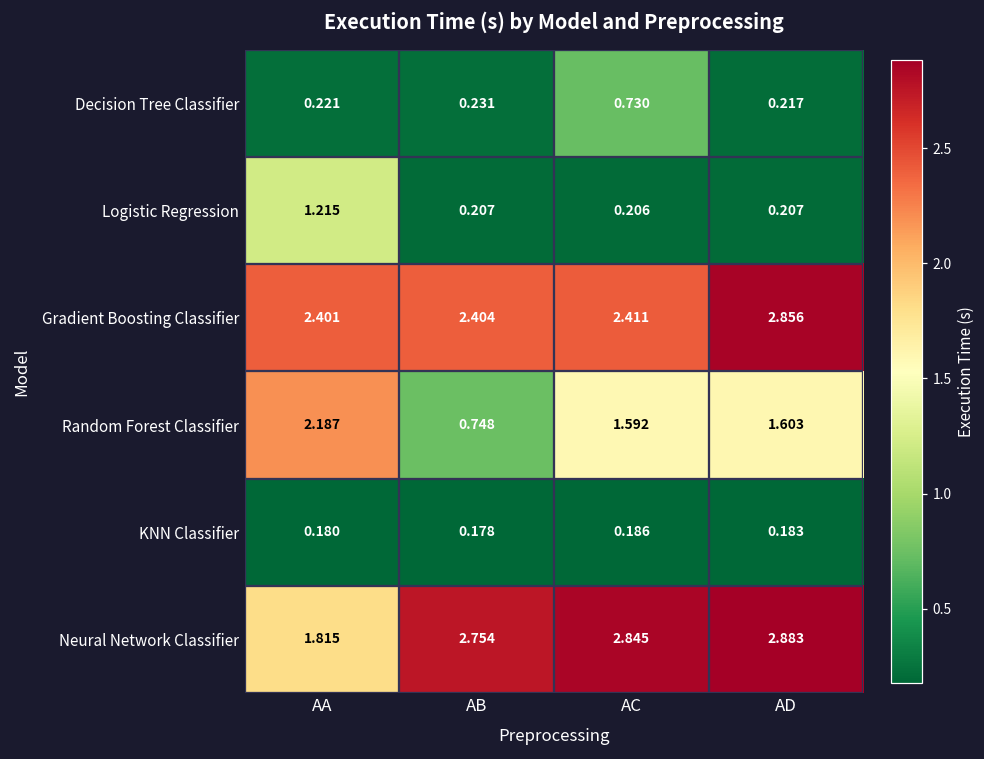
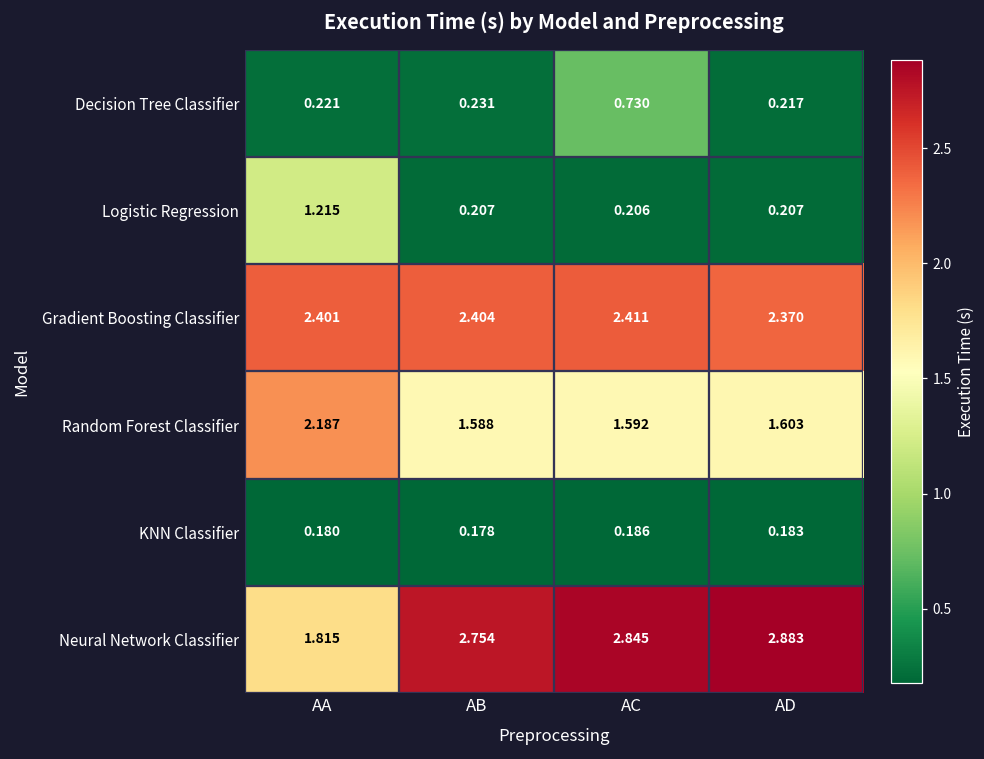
Gradient Boosting Classifier, AD: 2.856 -> 2.370
Random Forest Classifier, AB: 0.748 -> 1.588
